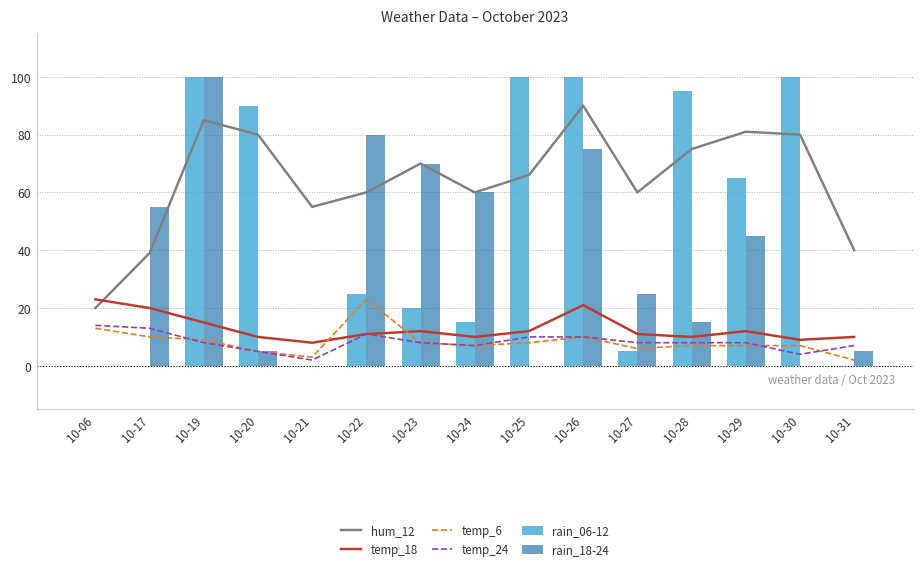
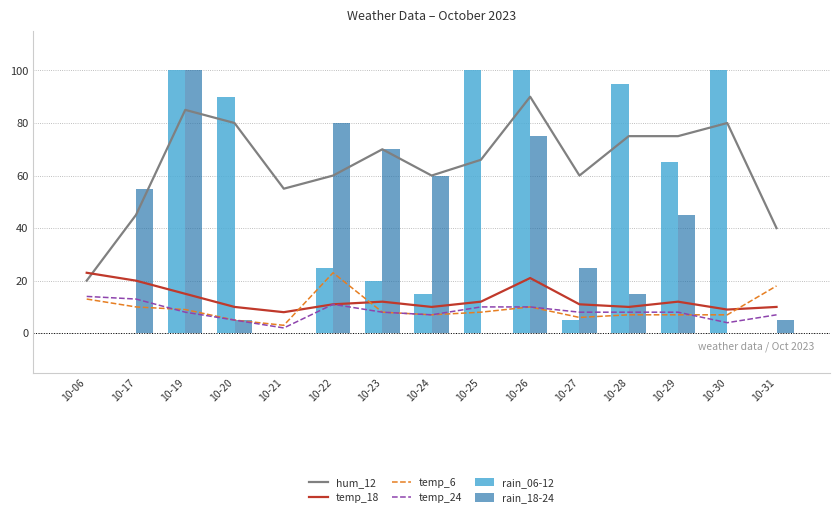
hum_12, 10-17: 39 -> 45
hum_12, 10-29: 81 -> 75
temp_6, 10-31: 2 -> 18
